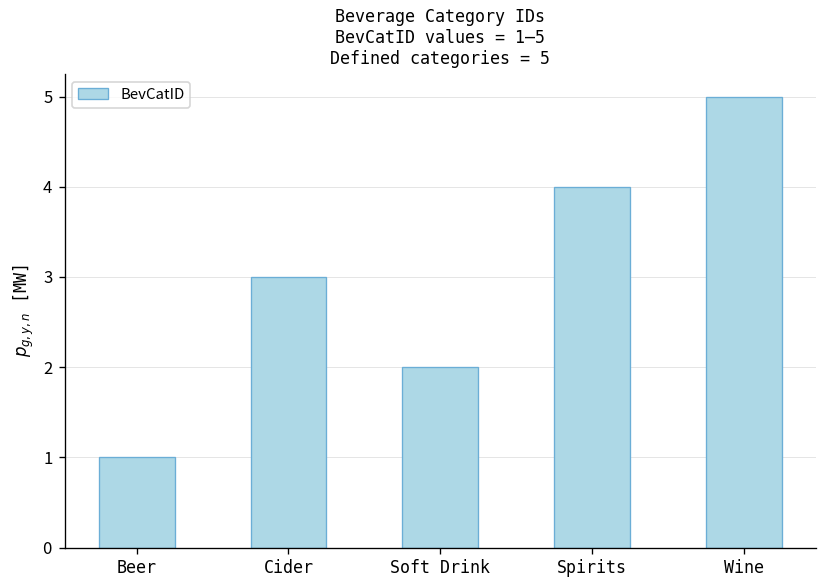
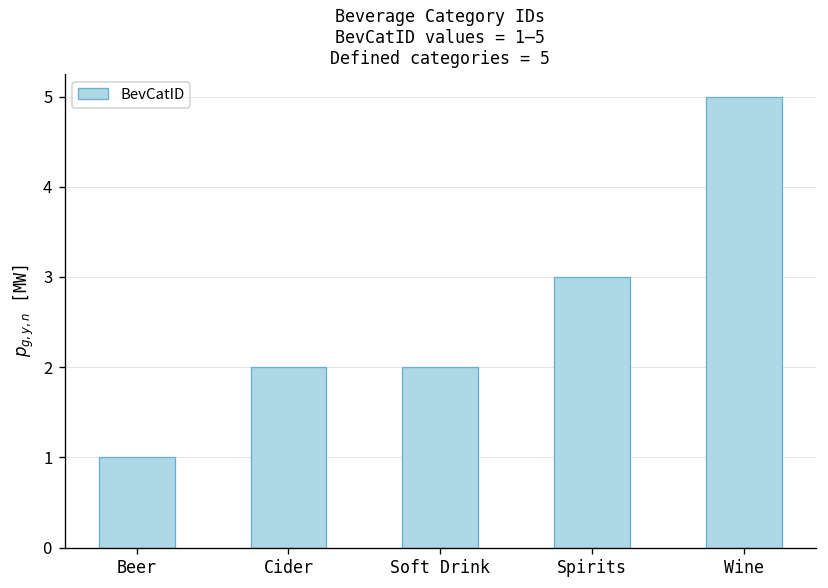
Cider: 3 -> 2
Spirits: 4 -> 3
